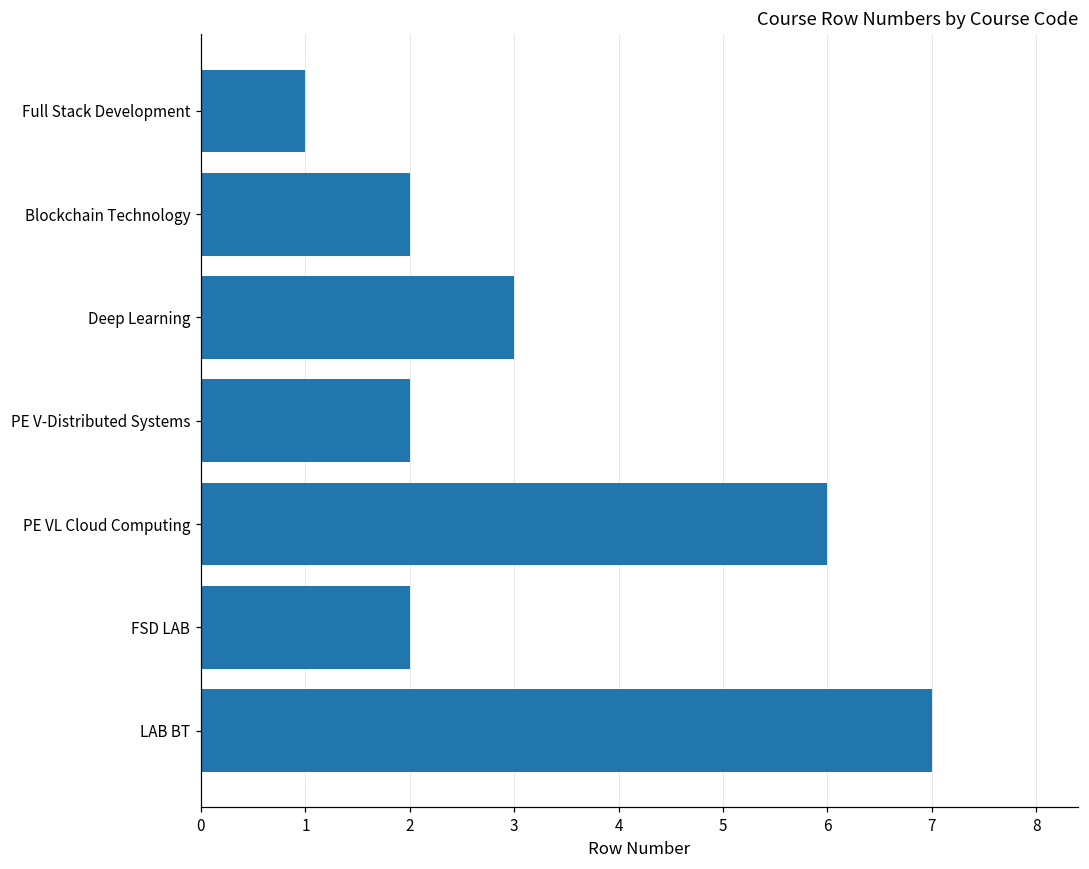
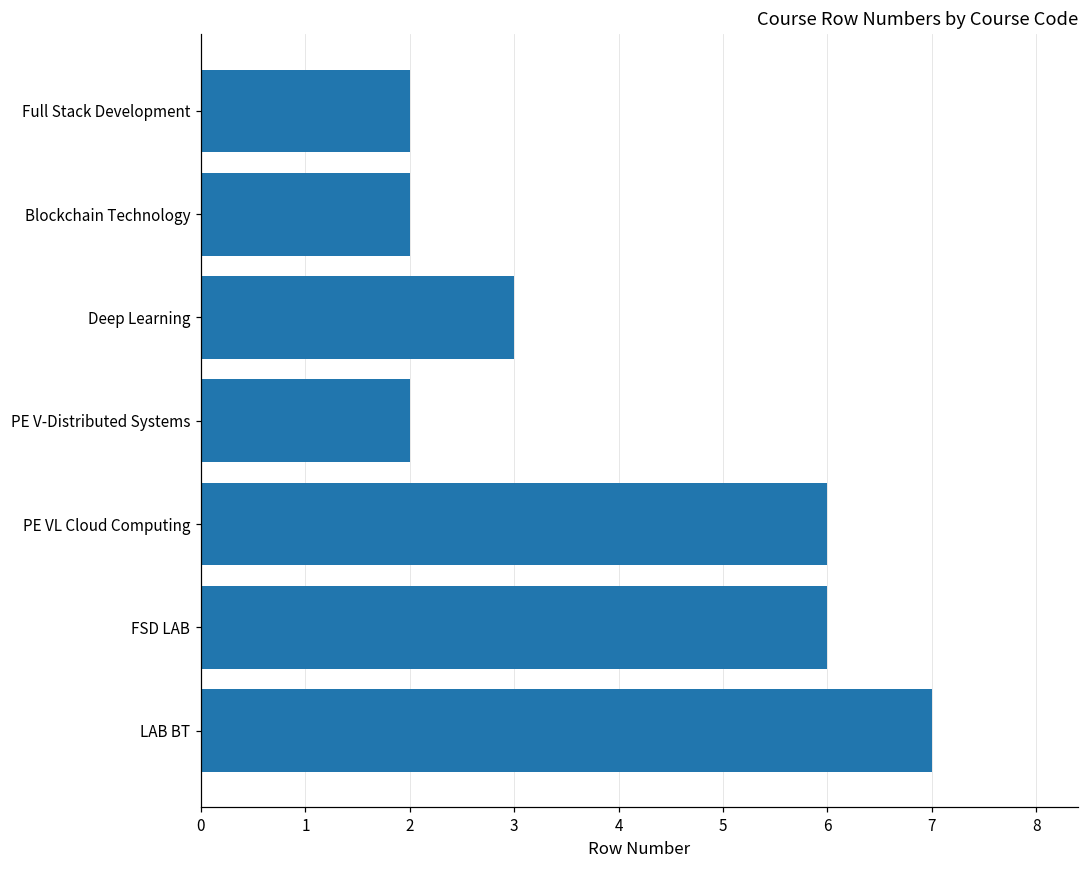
Full Stack Development: 1 -> 2
FSD LAB: 2 -> 6
